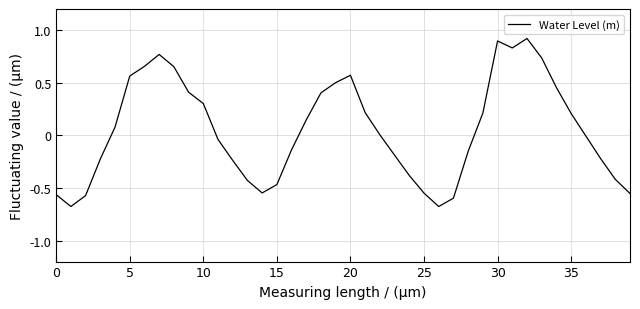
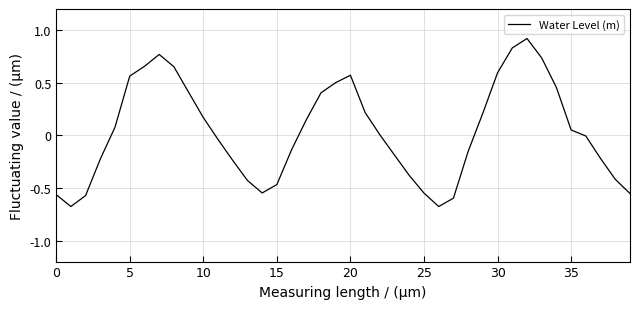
10: 0.30 -> 0.17
30: 0.90 -> 0.59
35: 0.21 -> 0.05
